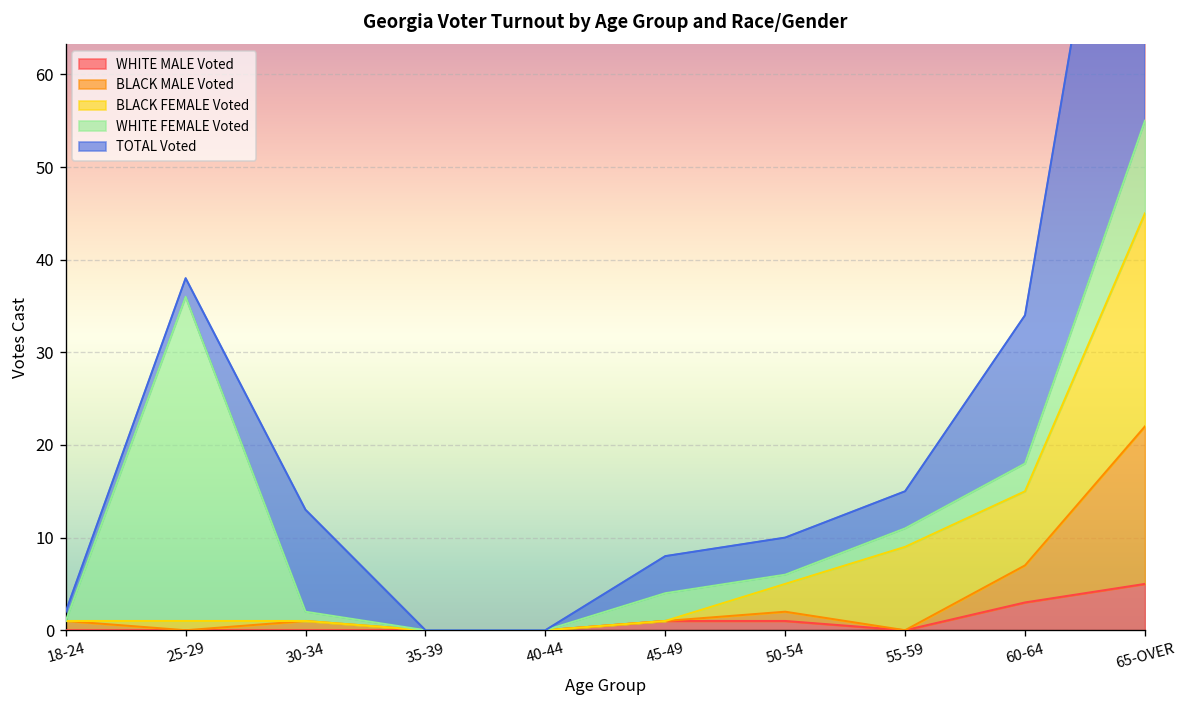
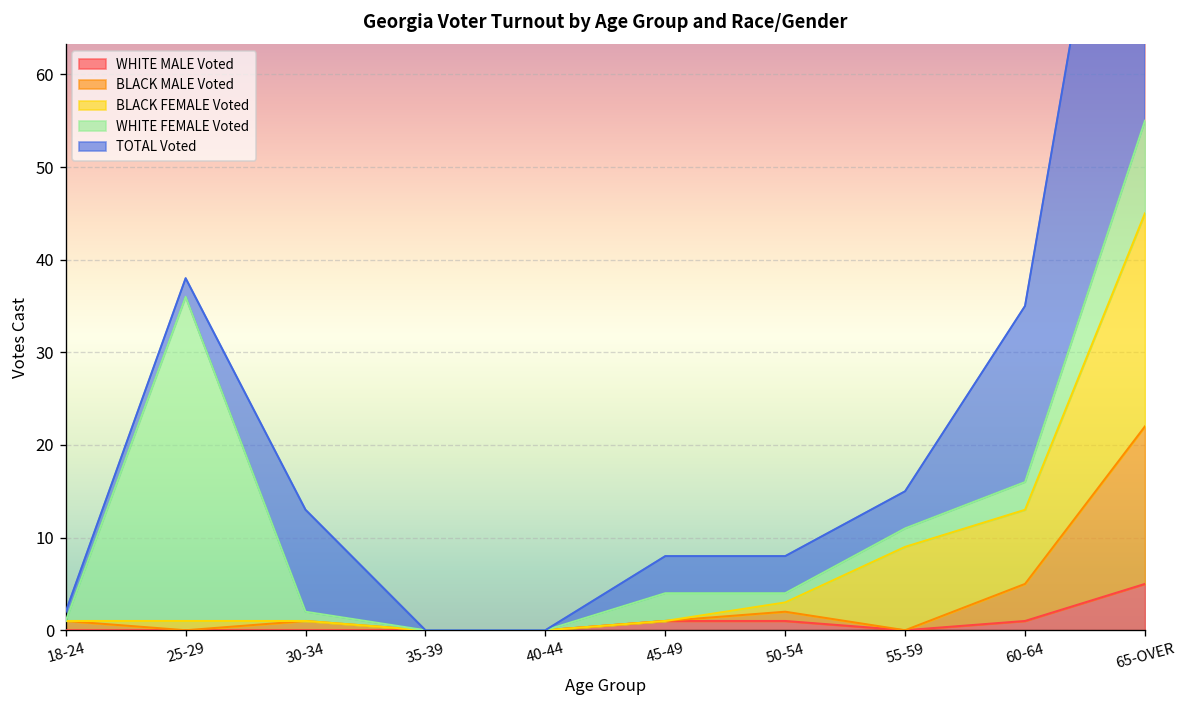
BLACK FEMALE Voted, 50-54: 3 -> 1
WHITE MALE Voted, 60-64: 3 -> 1
TOTAL Voted, 60-64: 16 -> 19
